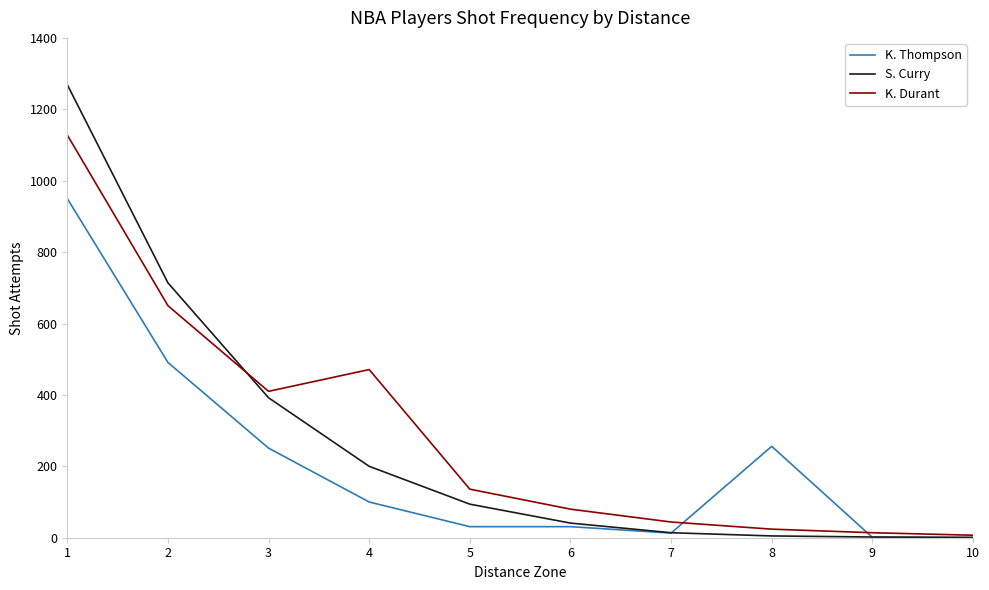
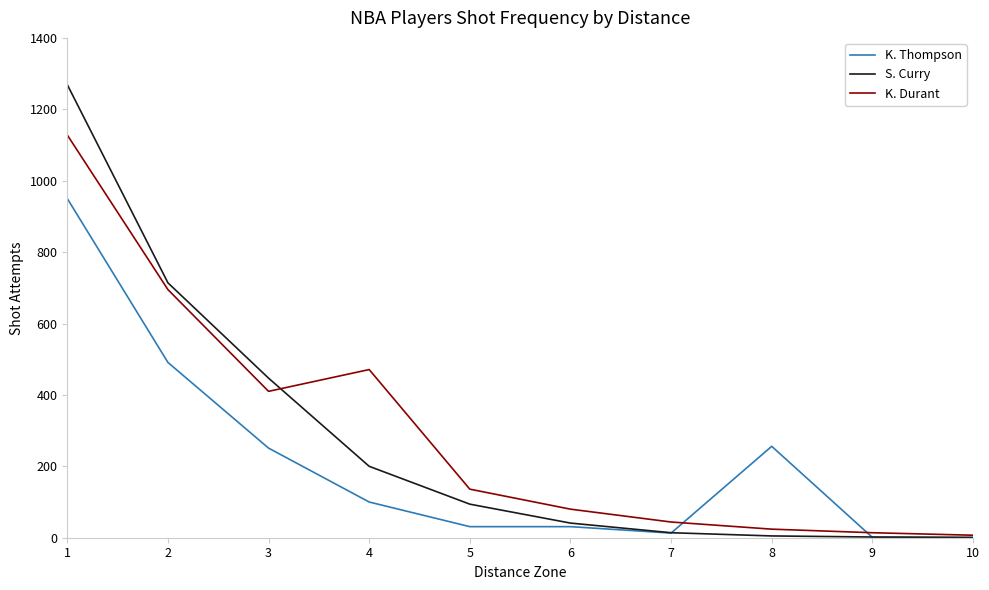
K. Durant, 2: 650 -> 700
S. Curry, 3: 390 -> 450
